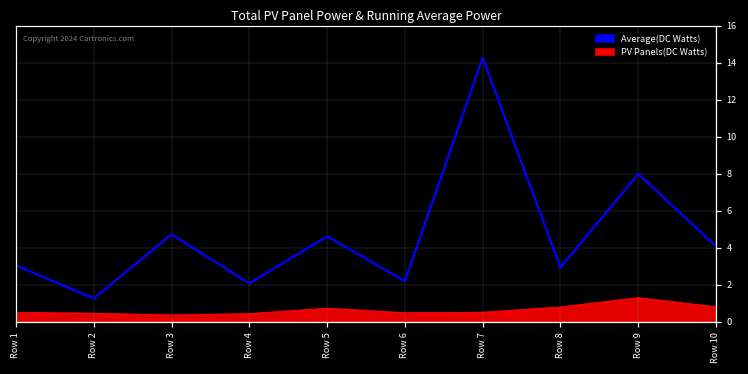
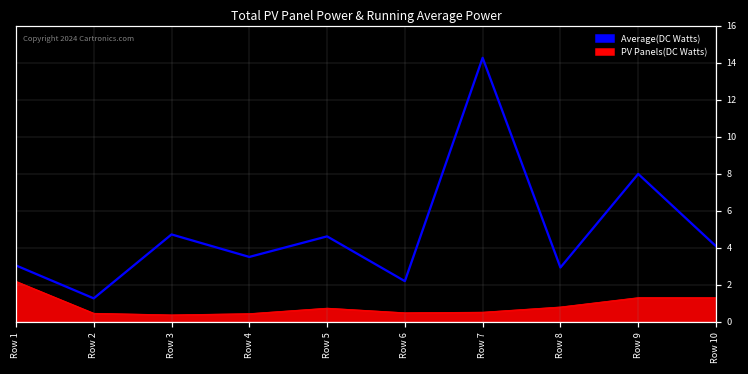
PV Panels(DC Watts), Row 1: 0.5 -> 2.2
Average(DC Watts), Row 4: 2.1 -> 3.5
PV Panels(DC Watts), Row 10: 0.8 -> 1.3
